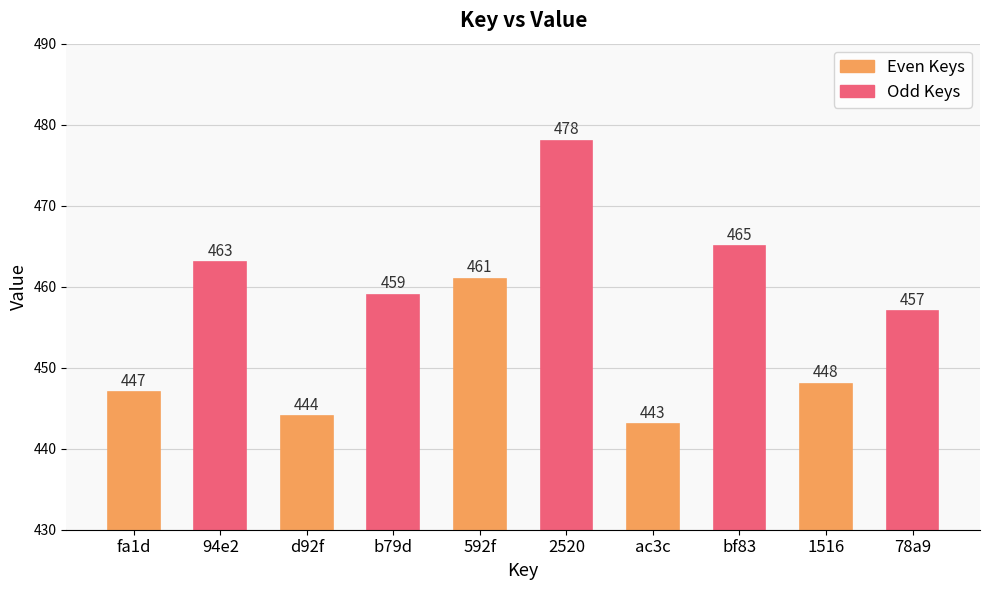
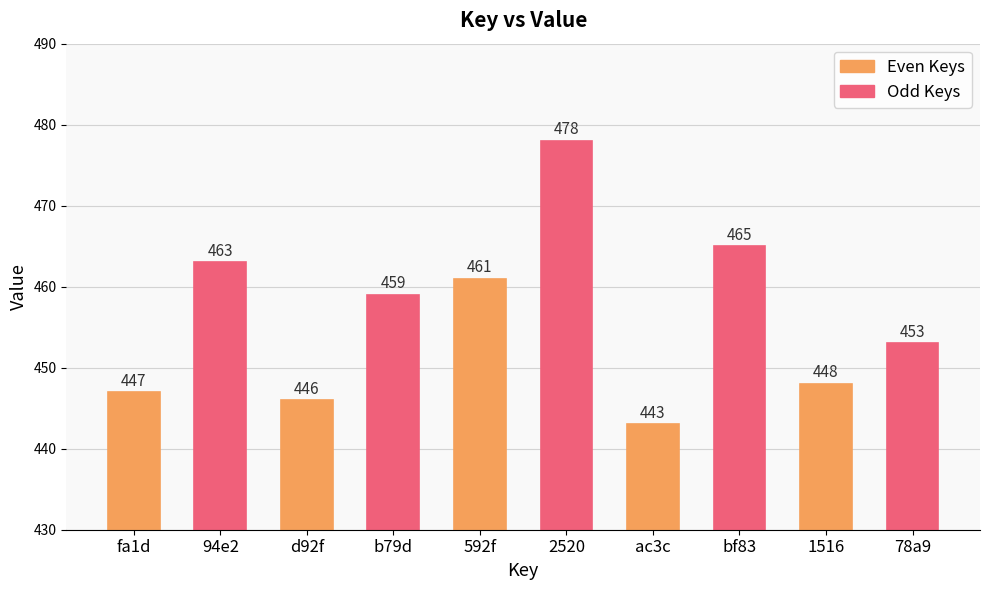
d92f: 444 -> 446
78a9: 457 -> 453
